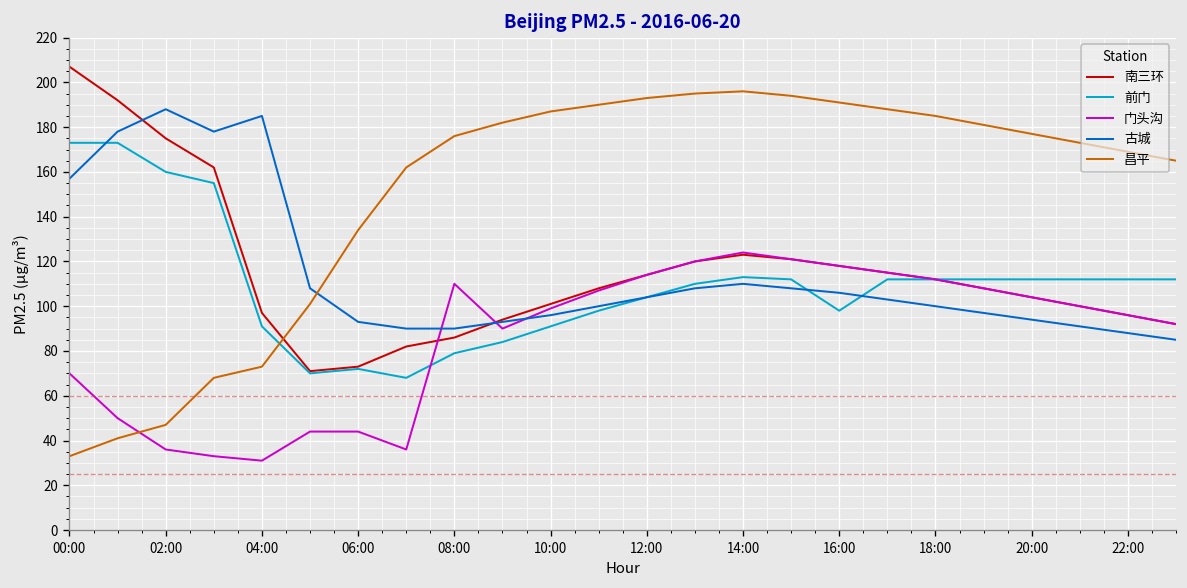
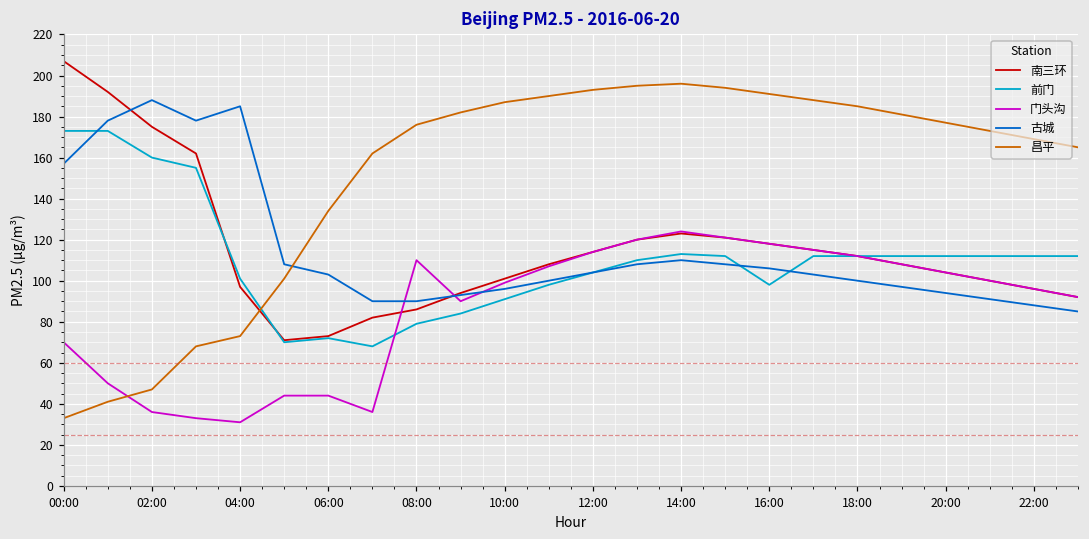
前门, 04:00: 91 -> 101
古城, 06:00: 93 -> 103
